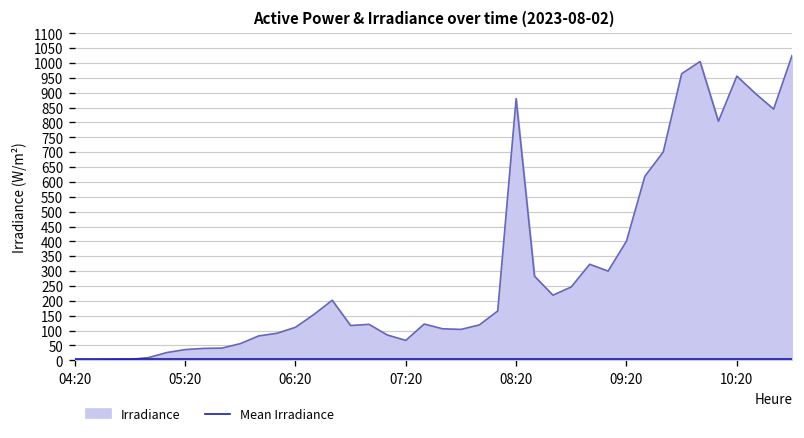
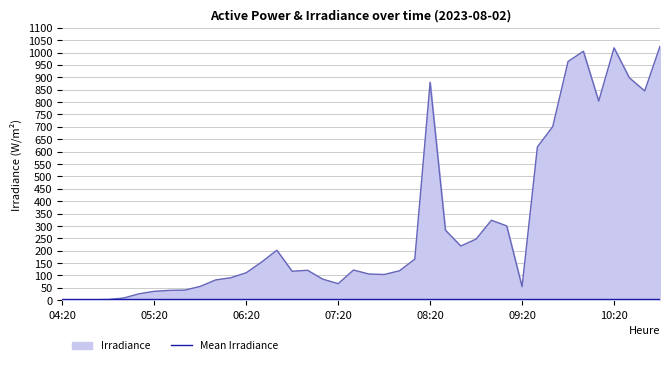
Irradiance, 09:20: 400 -> 60
Irradiance, 10:20: 960 -> 1020
